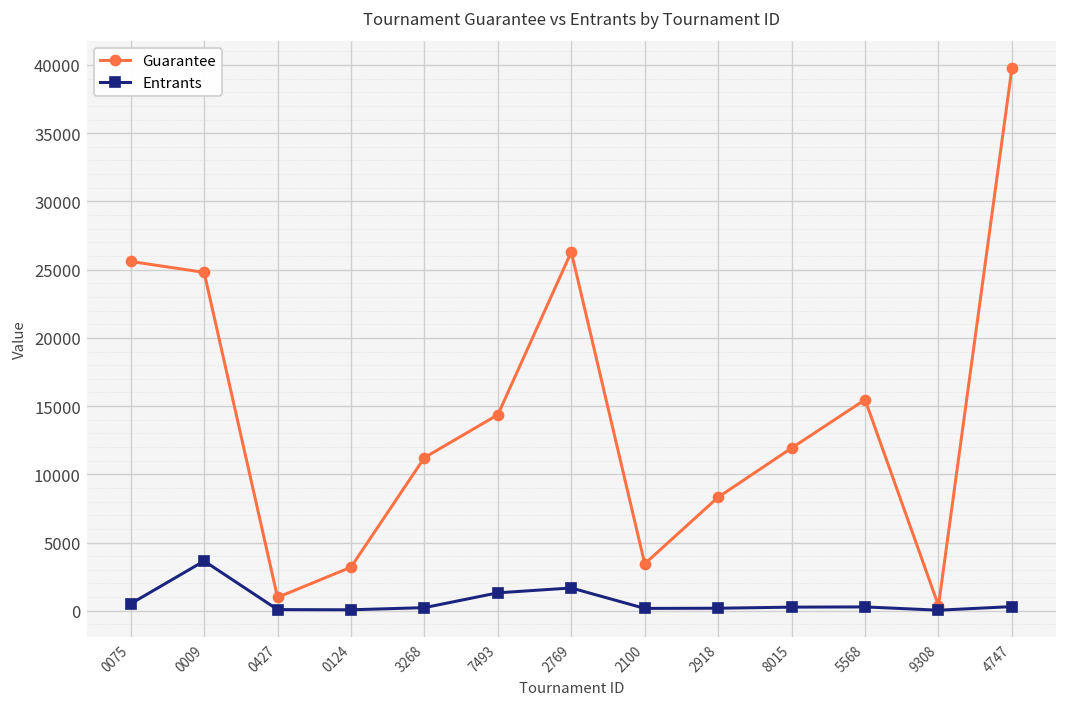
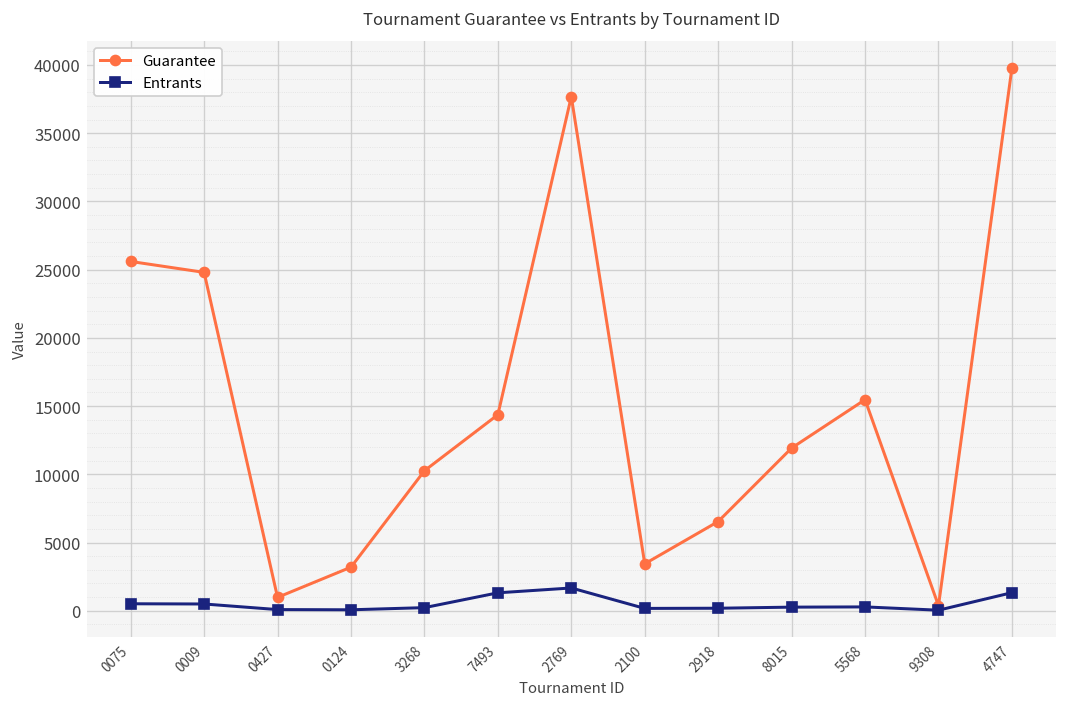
Entrants, 0009: 3600 -> 500
Guarantee, 3268: 11200 -> 10300
Guarantee, 2769: 26300 -> 37700
Guarantee, 2918: 8300 -> 6500
Entrants, 4747: 300 -> 1300
